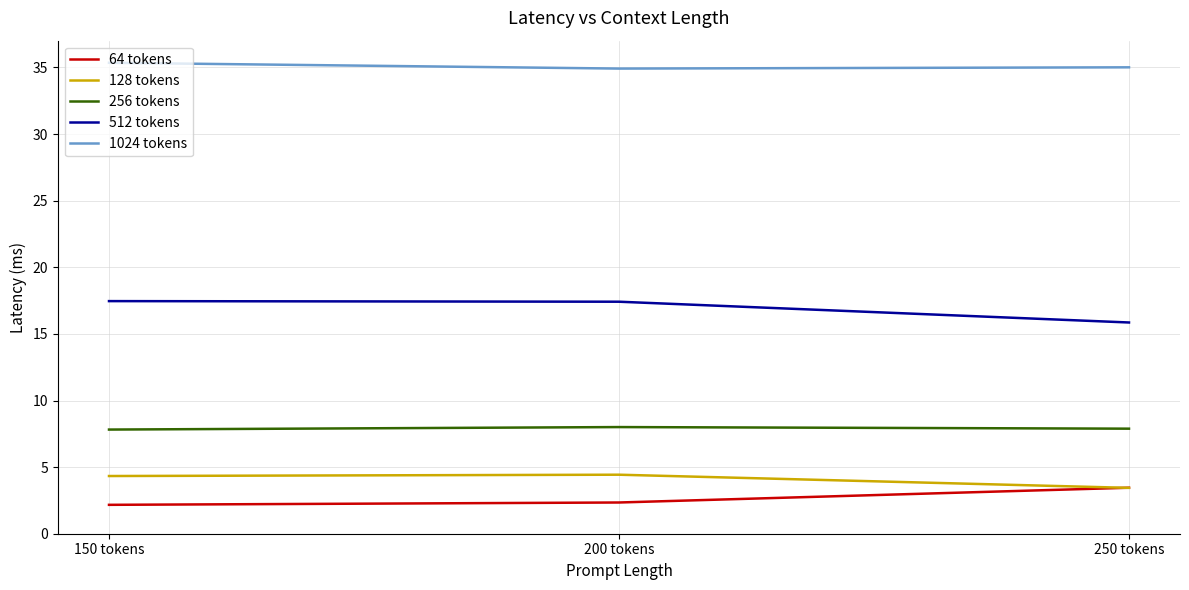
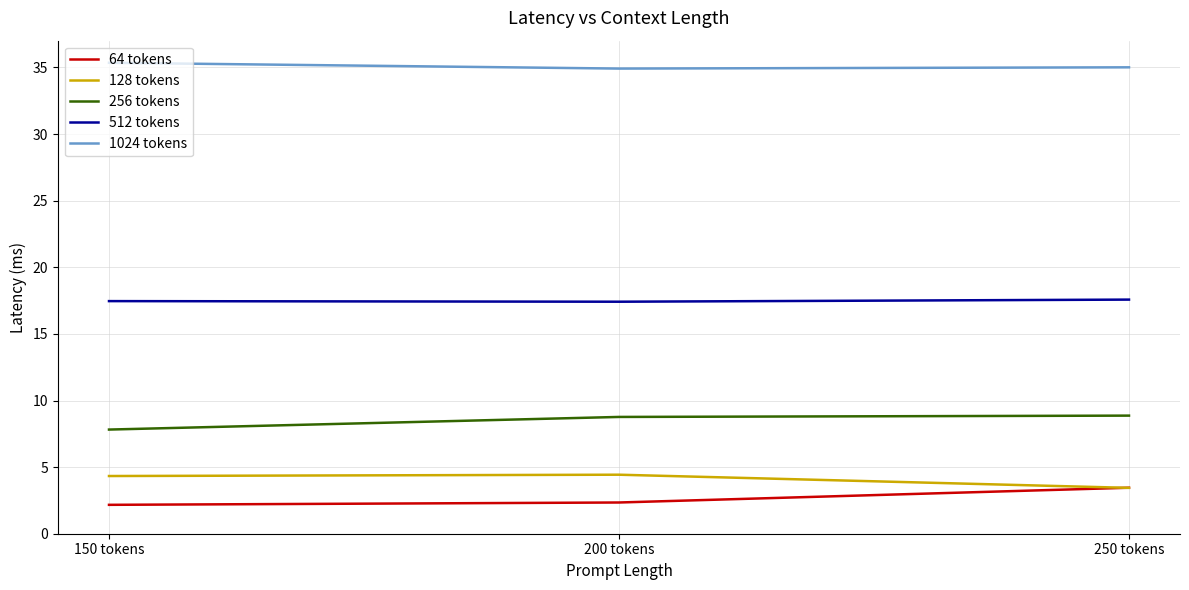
256 tokens, 200 tokens: 8.0 -> 8.8
256 tokens, 250 tokens: 7.9 -> 8.9
512 tokens, 250 tokens: 15.9 -> 17.6
